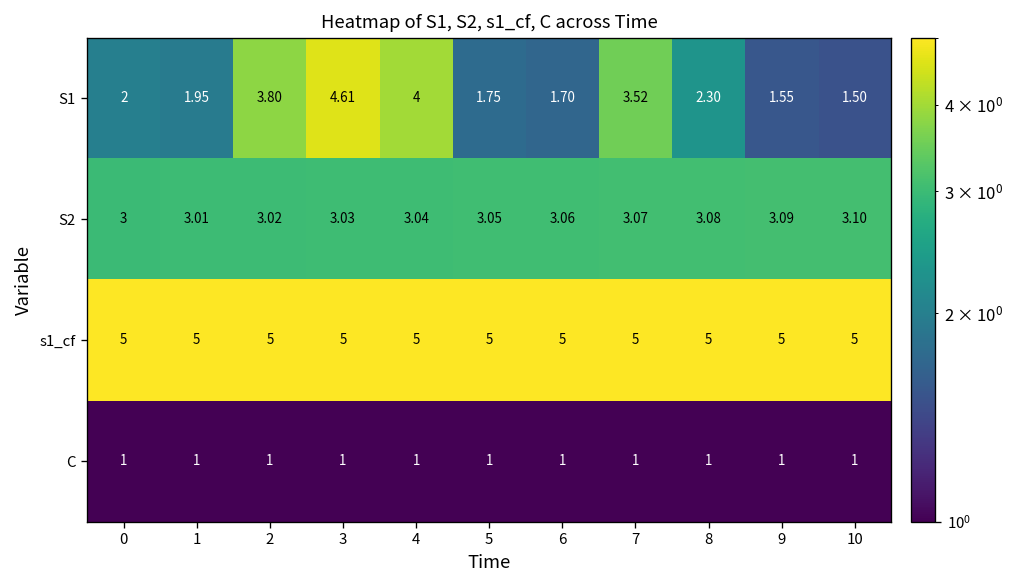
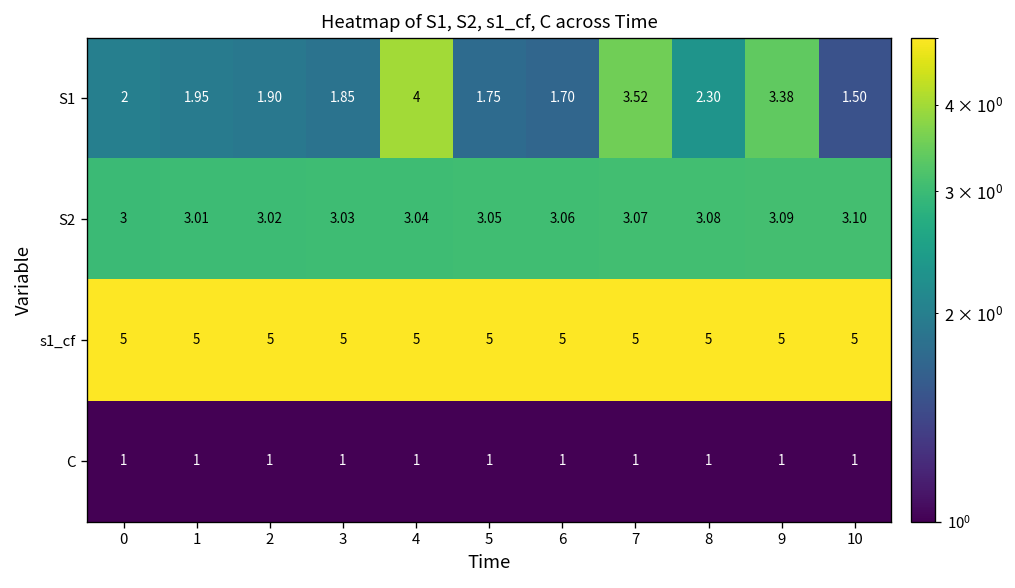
S1, 2: 3.80 -> 1.90
S1, 3: 4.61 -> 1.85
S1, 9: 1.55 -> 3.38
